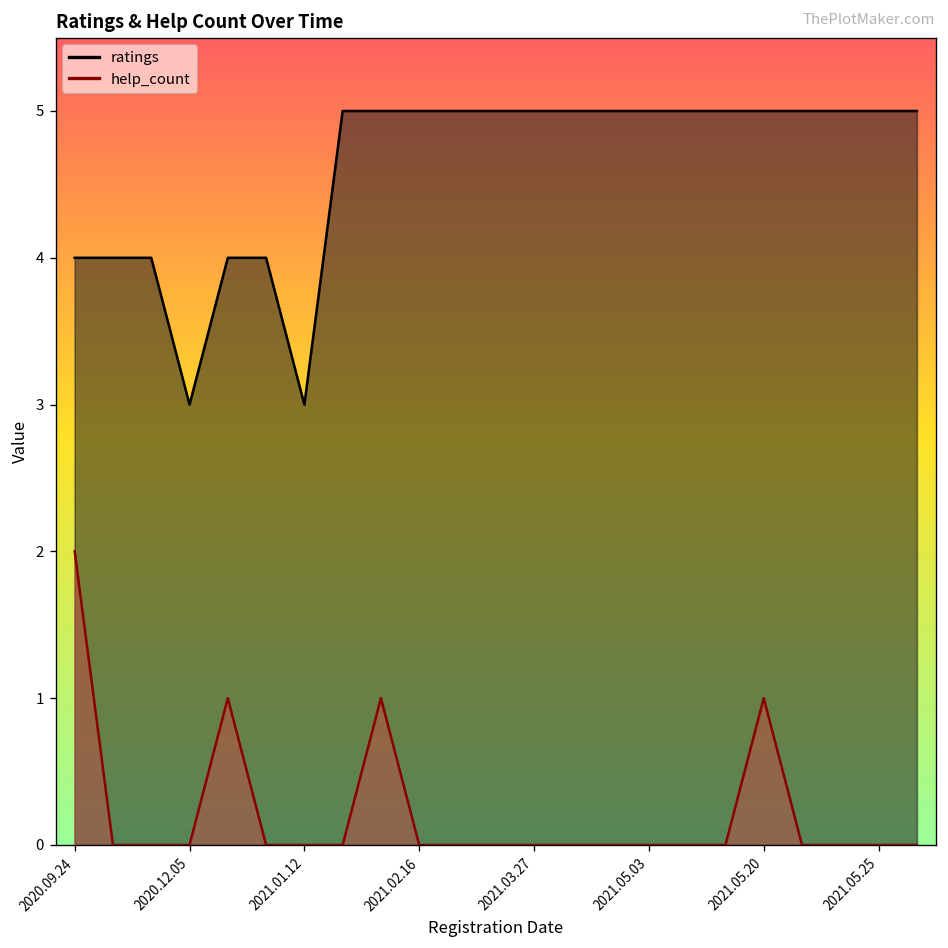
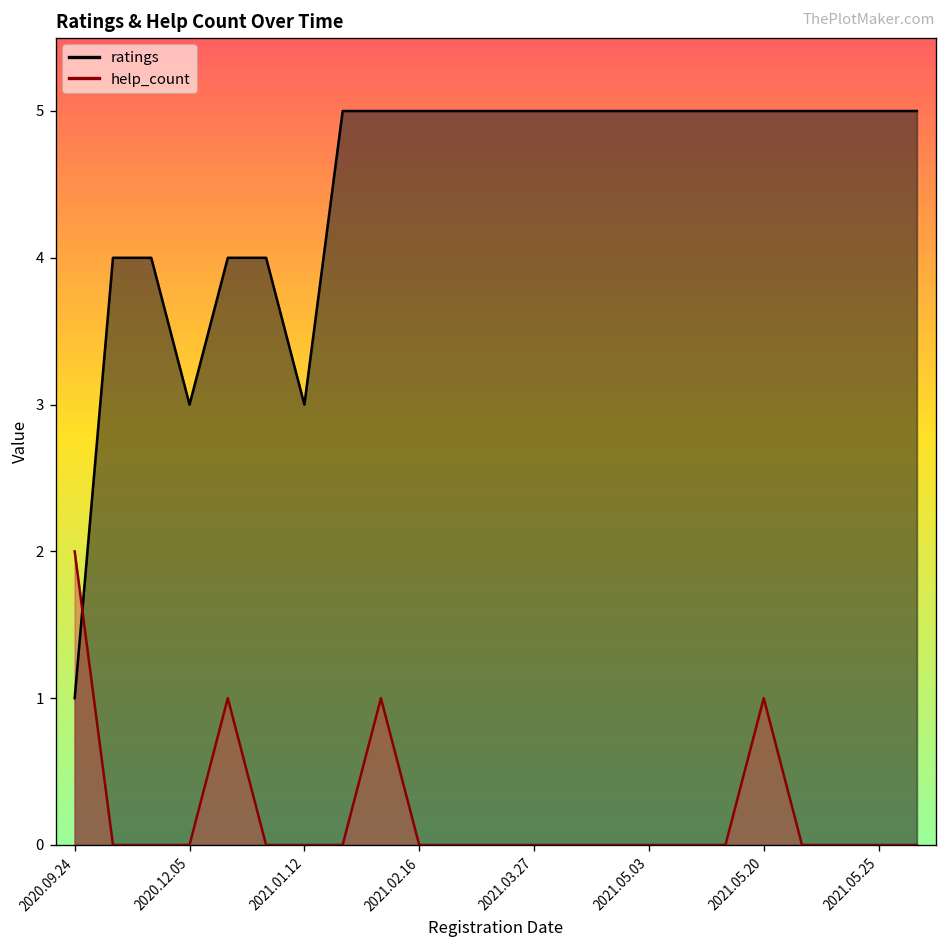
ratings, 2020.09.24: 4 -> 1
